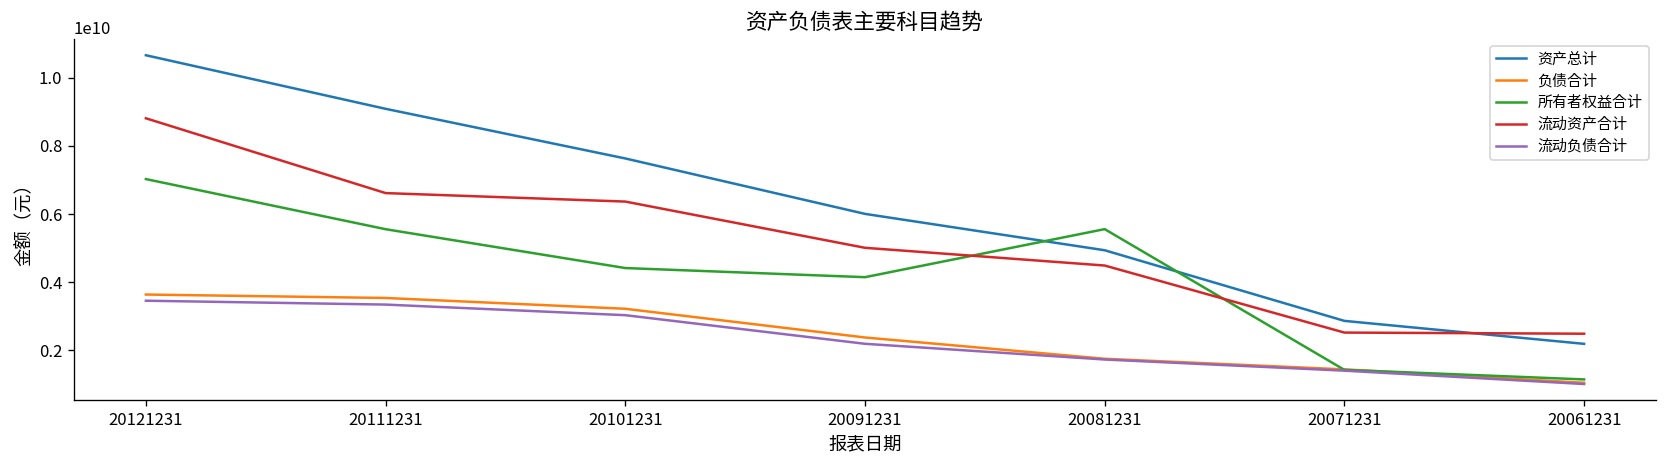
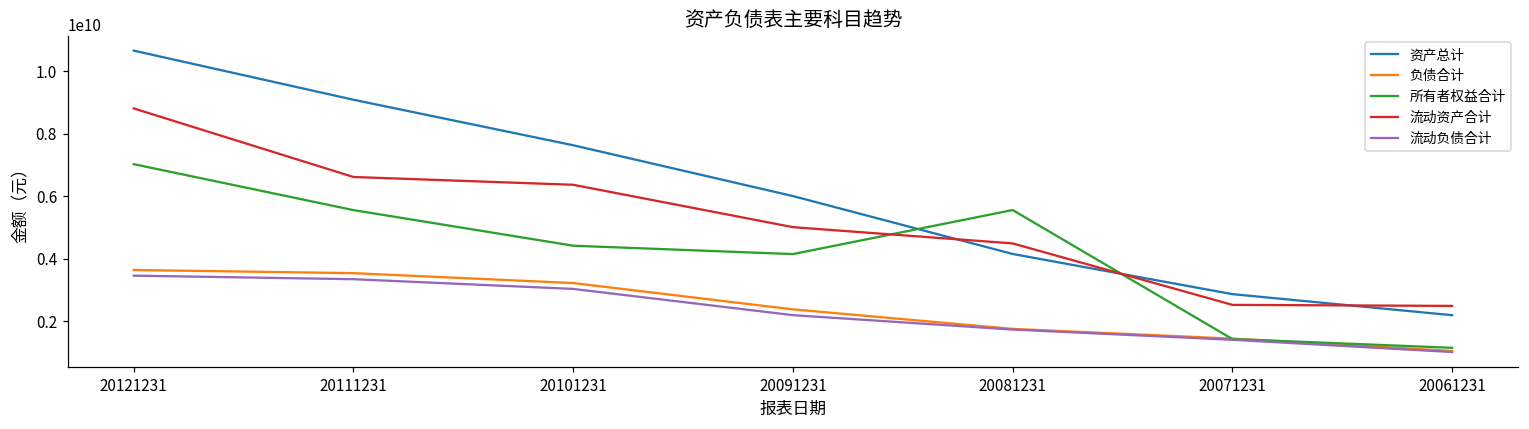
资产总计, 20081231: 4900000000 -> 4200000000
